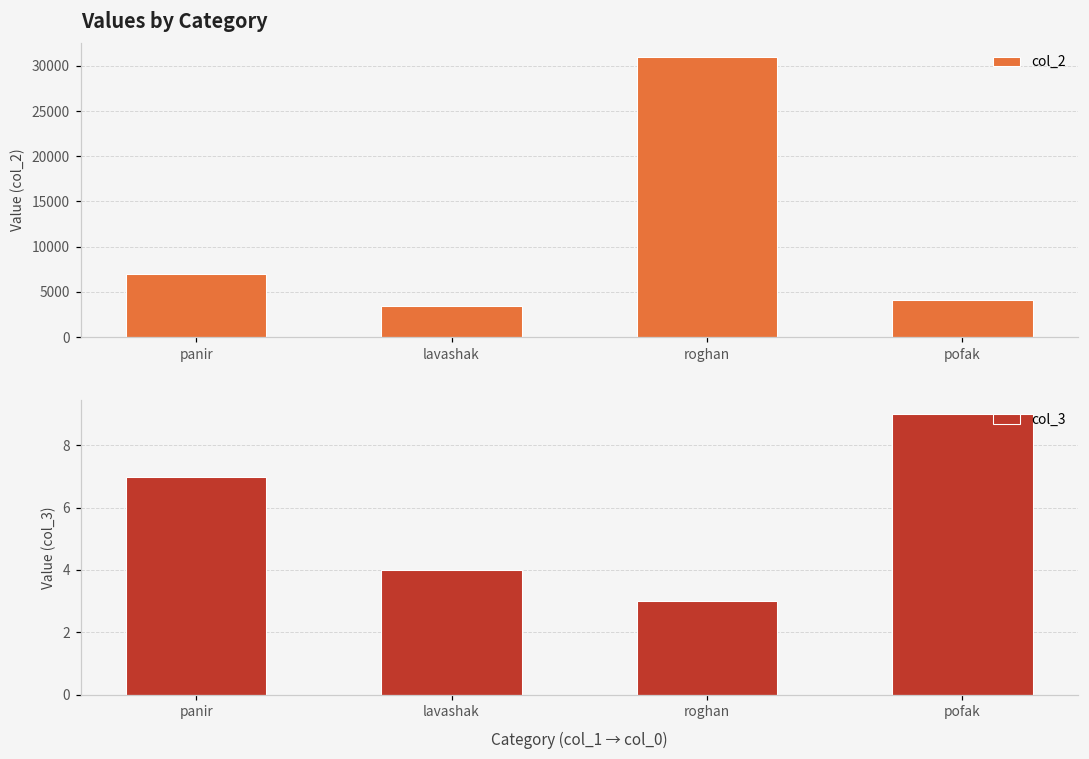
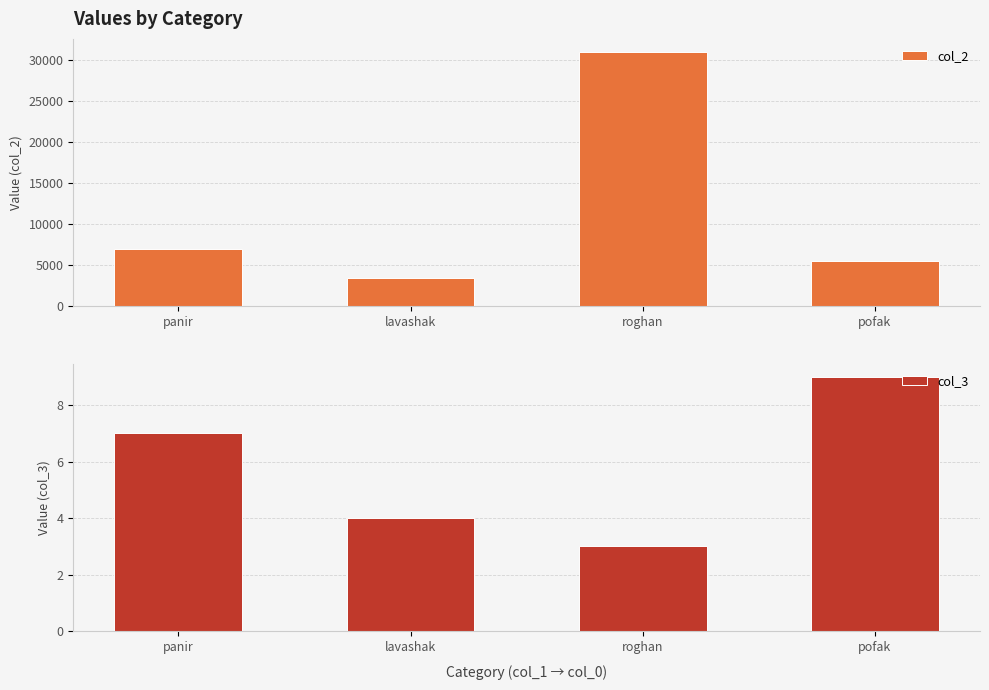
Values by Category, pofak: 4000 -> 6000
